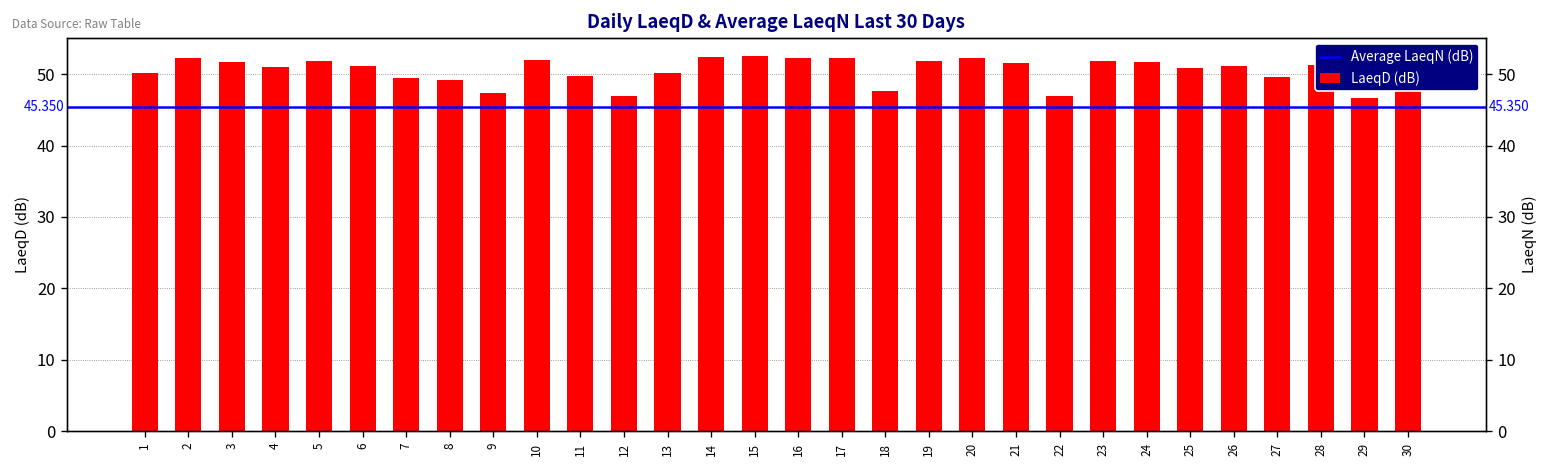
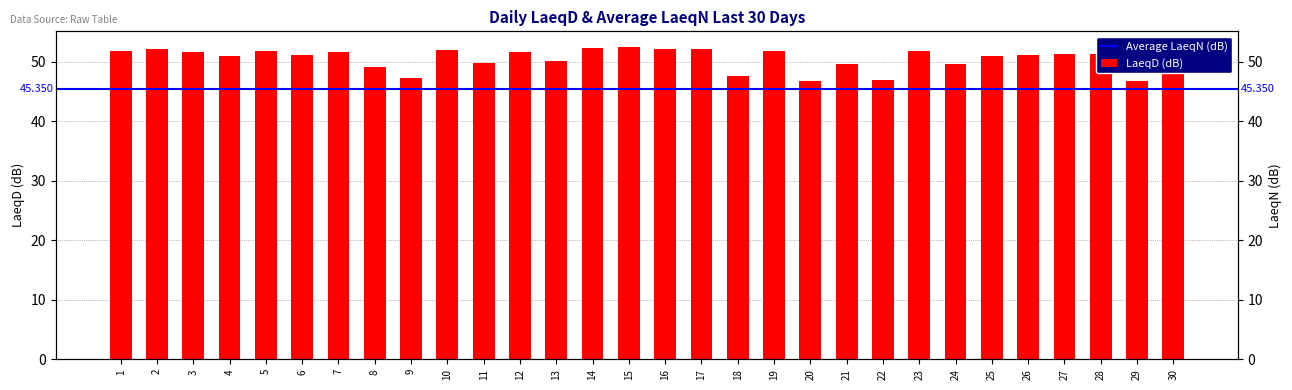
1: 50 -> 52
7: 50 -> 52
12: 47 -> 52
20: 52 -> 47
21: 52 -> 50
24: 52 -> 50
27: 50 -> 51
